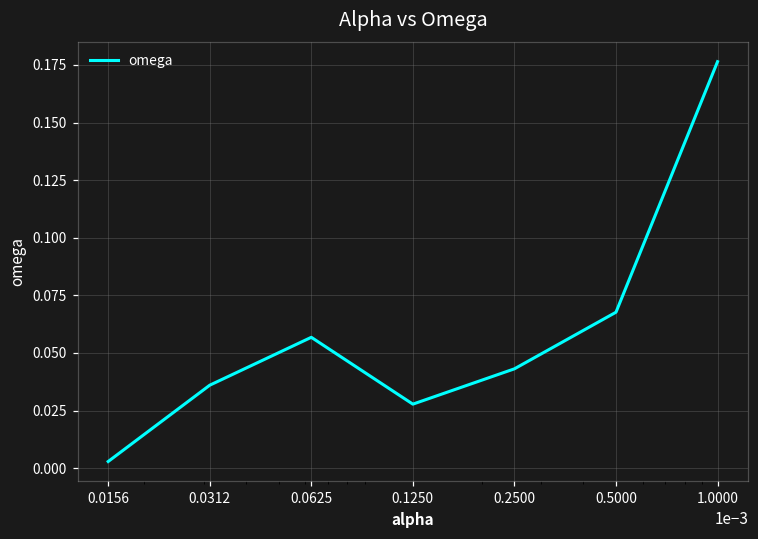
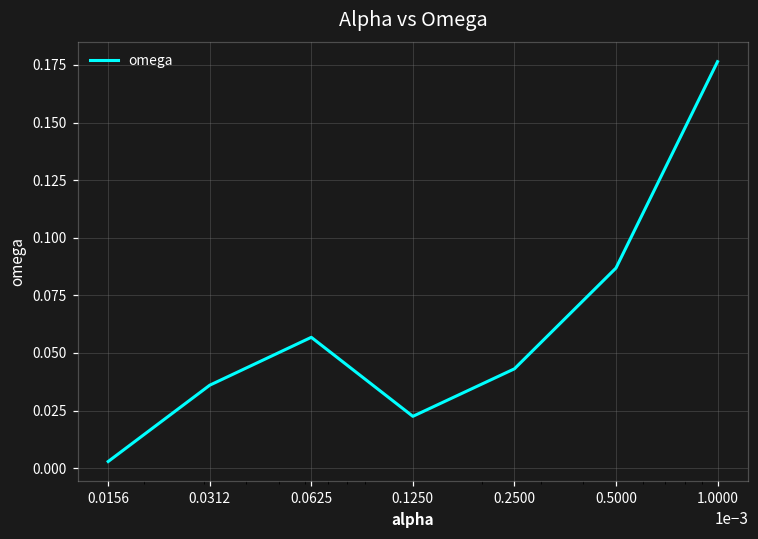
0.1250: 0.028 -> 0.022
0.5000: 0.068 -> 0.087
